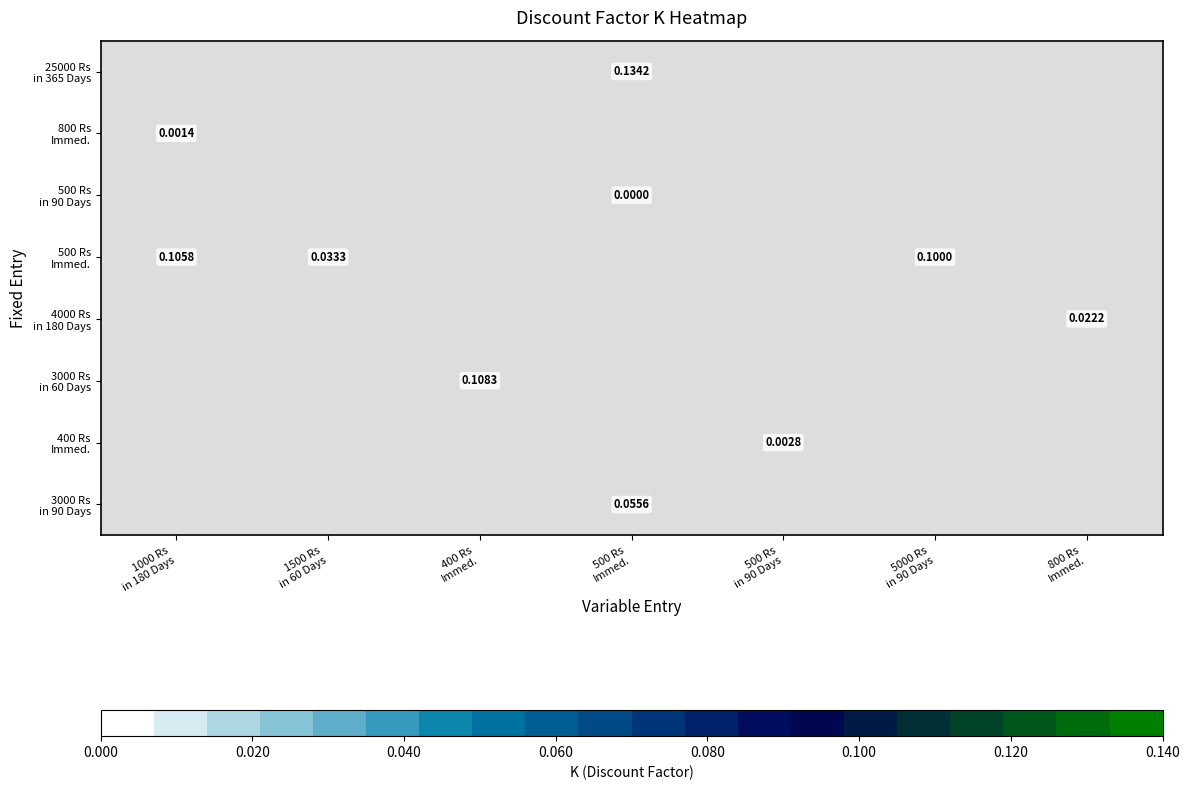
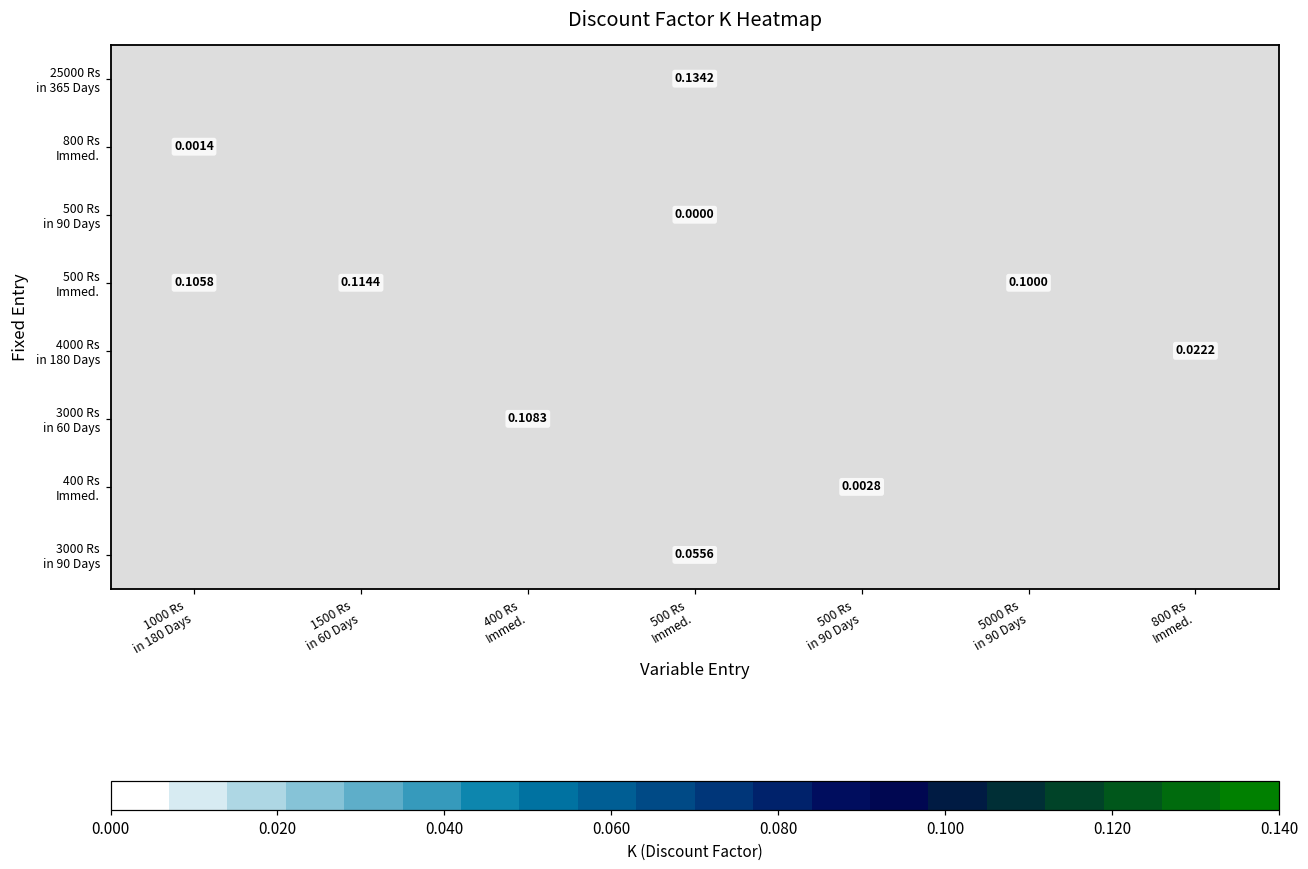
500 Rs Immed., 1500 Rs in 60 Days: 0.0333 -> 0.1144
